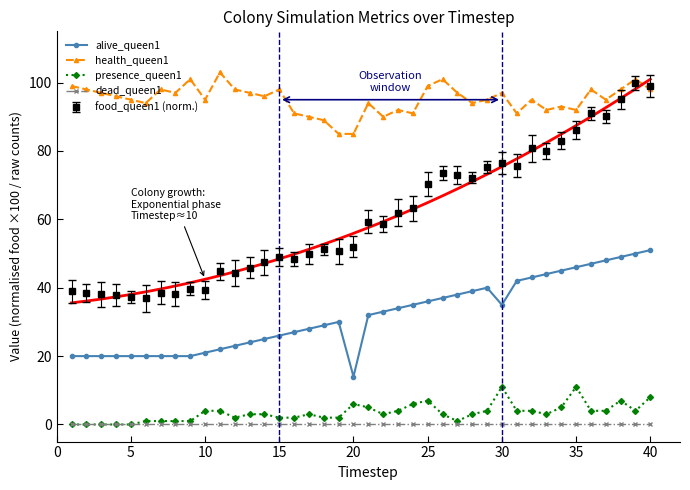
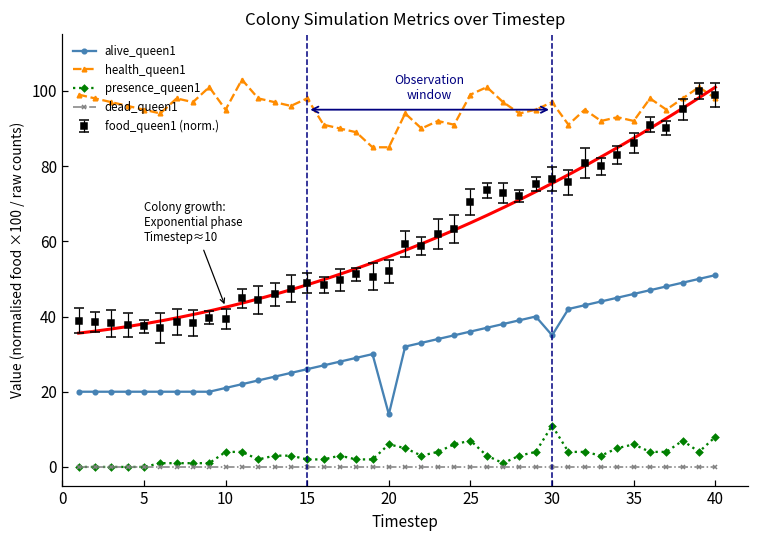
presence_queen1, 35: 11 -> 6
